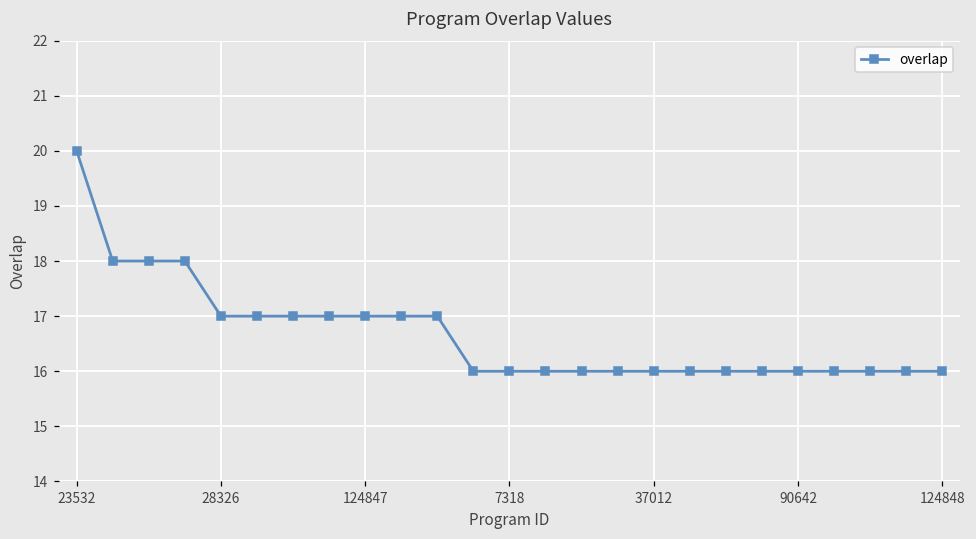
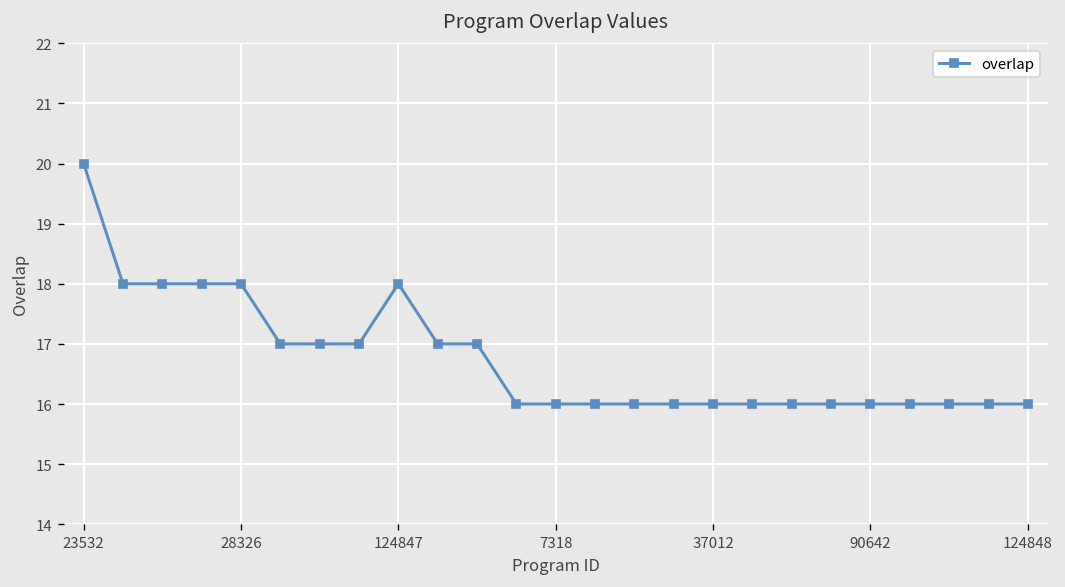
28326: 17 -> 18
124847: 17 -> 18
